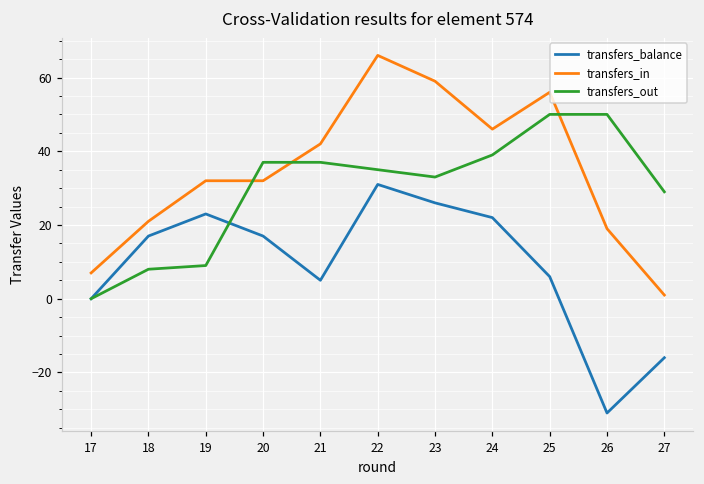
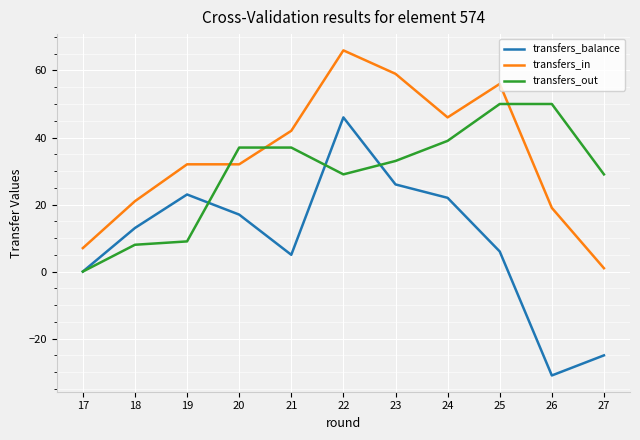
transfers_balance, 18: 17 -> 13
transfers_balance, 22: 31 -> 46
transfers_out, 22: 35 -> 29
transfers_balance, 27: -16 -> -25
